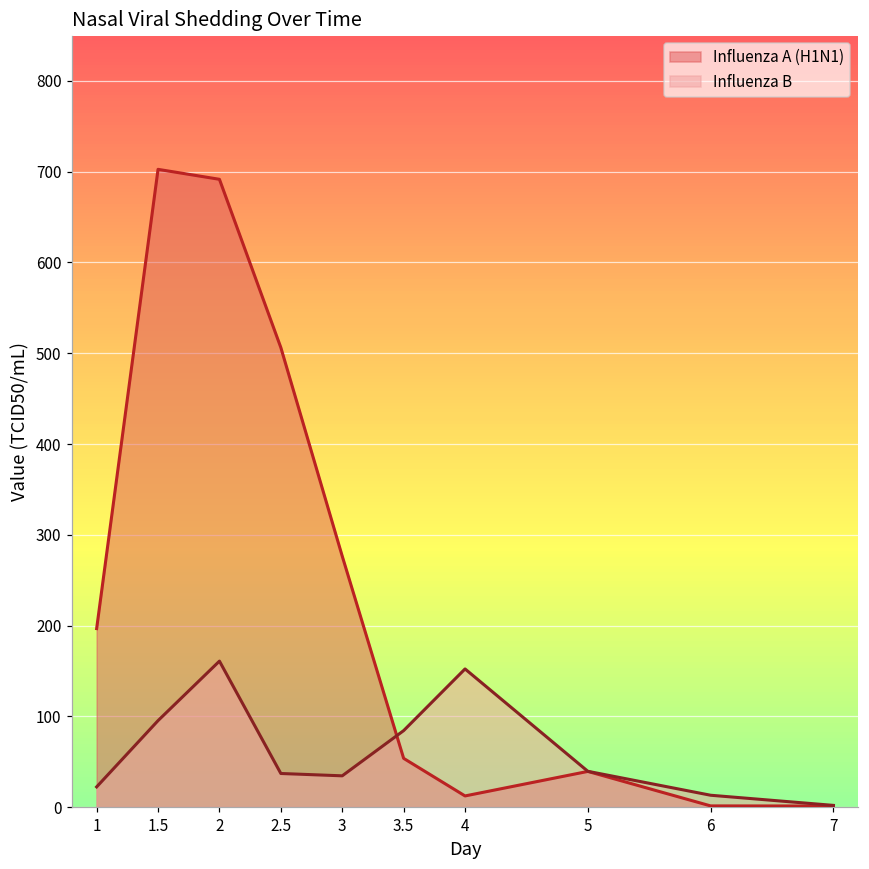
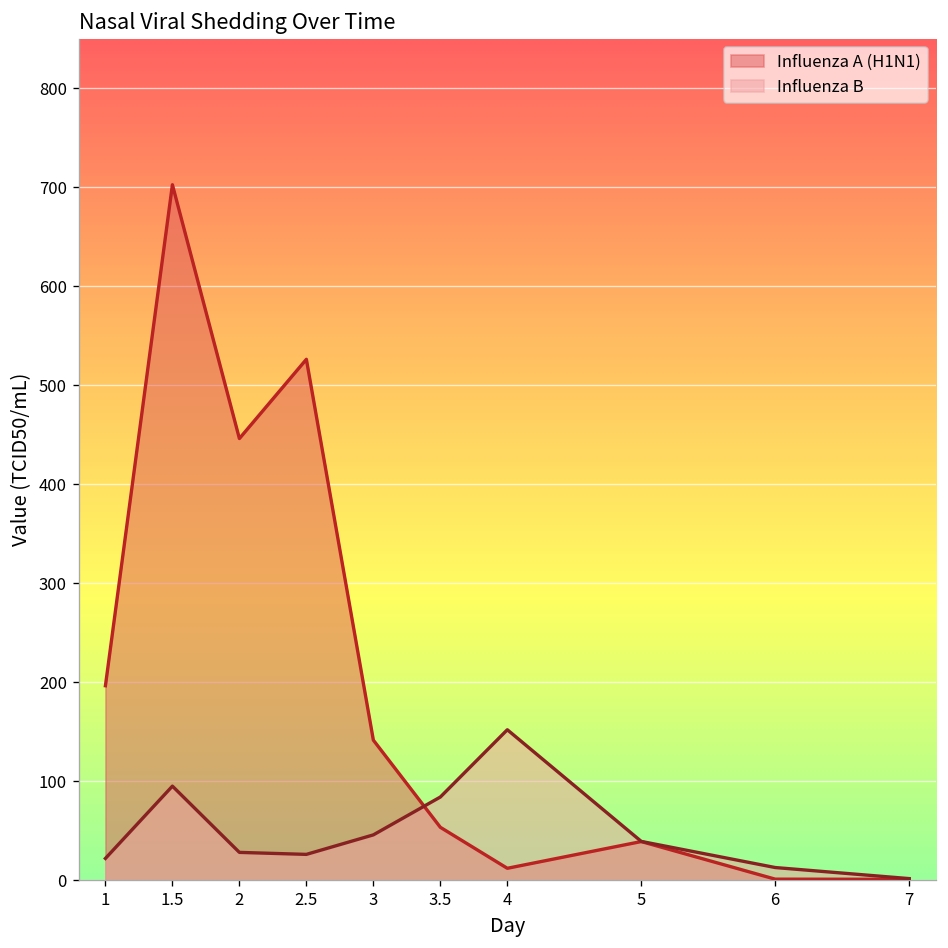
Influenza A (H1N1), 2: 690 -> 450
Influenza B, 2: 160 -> 30
Influenza A (H1N1), 2.5: 510 -> 530
Influenza B, 2.5: 40 -> 30
Influenza A (H1N1), 3: 280 -> 140
Influenza B, 3: 30 -> 50
